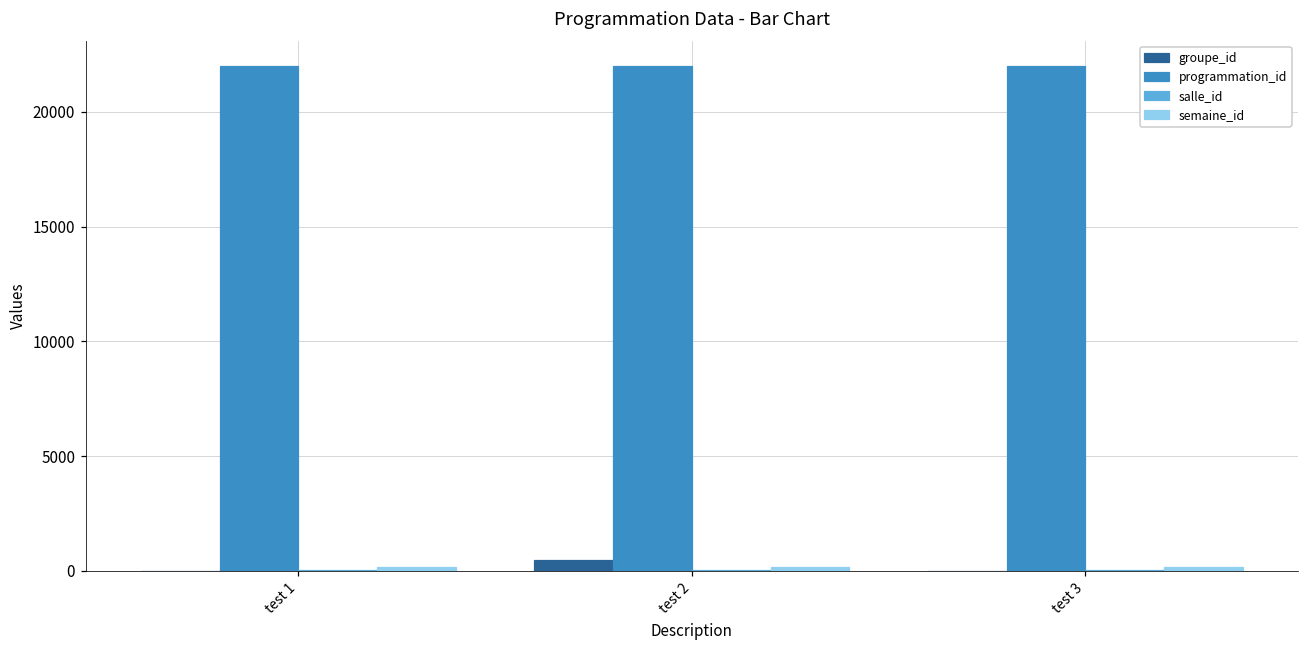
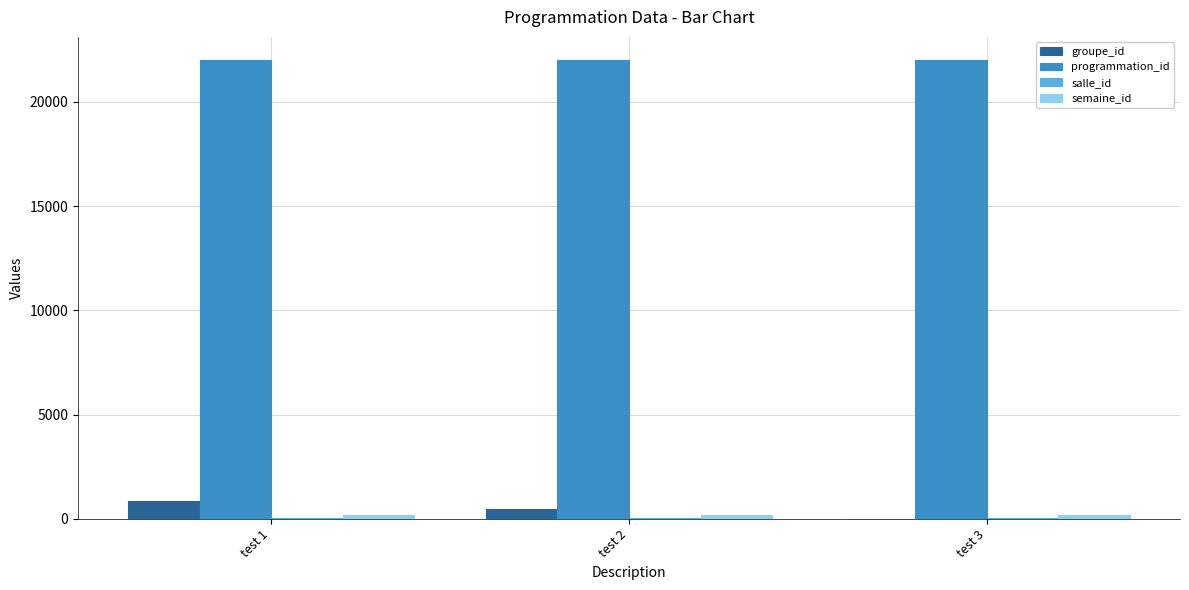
groupe_id, test 1: 0 -> 900
